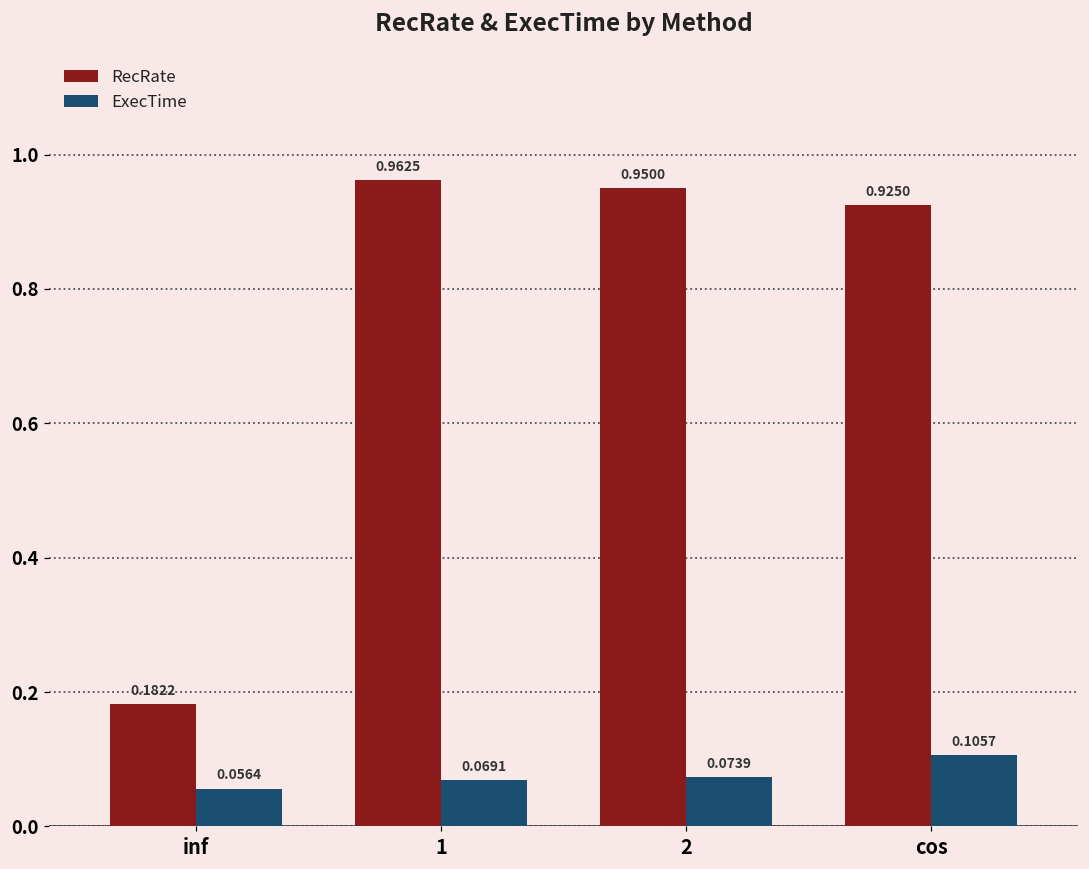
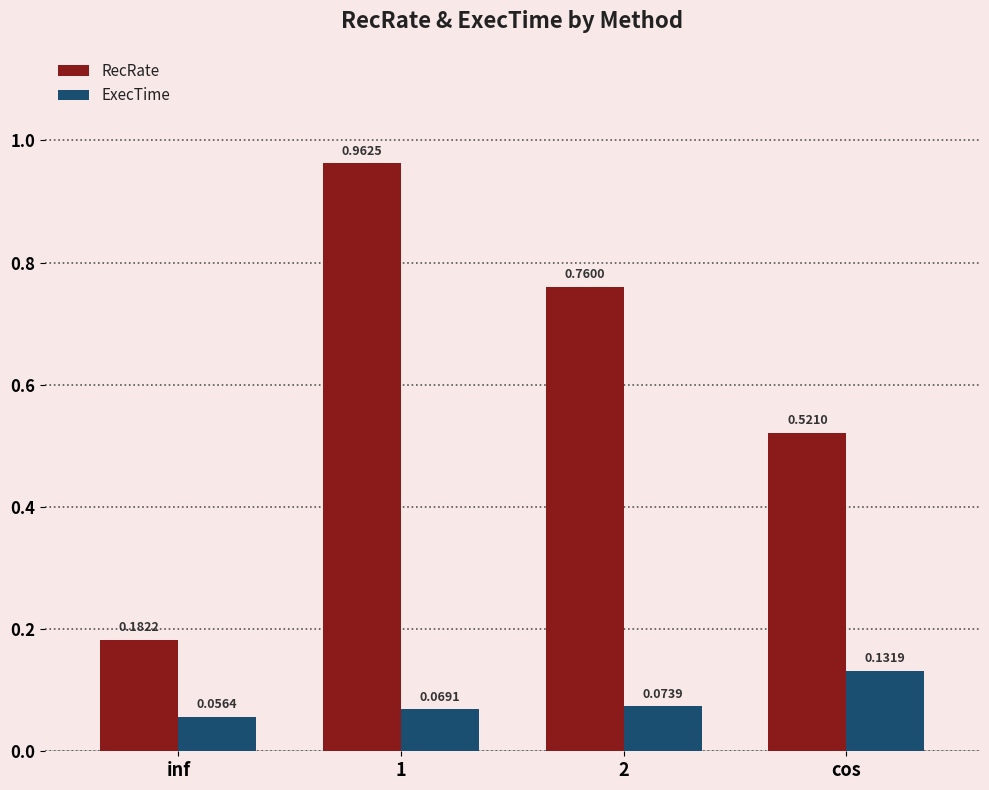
RecRate, 2: 0.9500 -> 0.7600
RecRate, cos: 0.9250 -> 0.5210
ExecTime, cos: 0.1057 -> 0.1319
